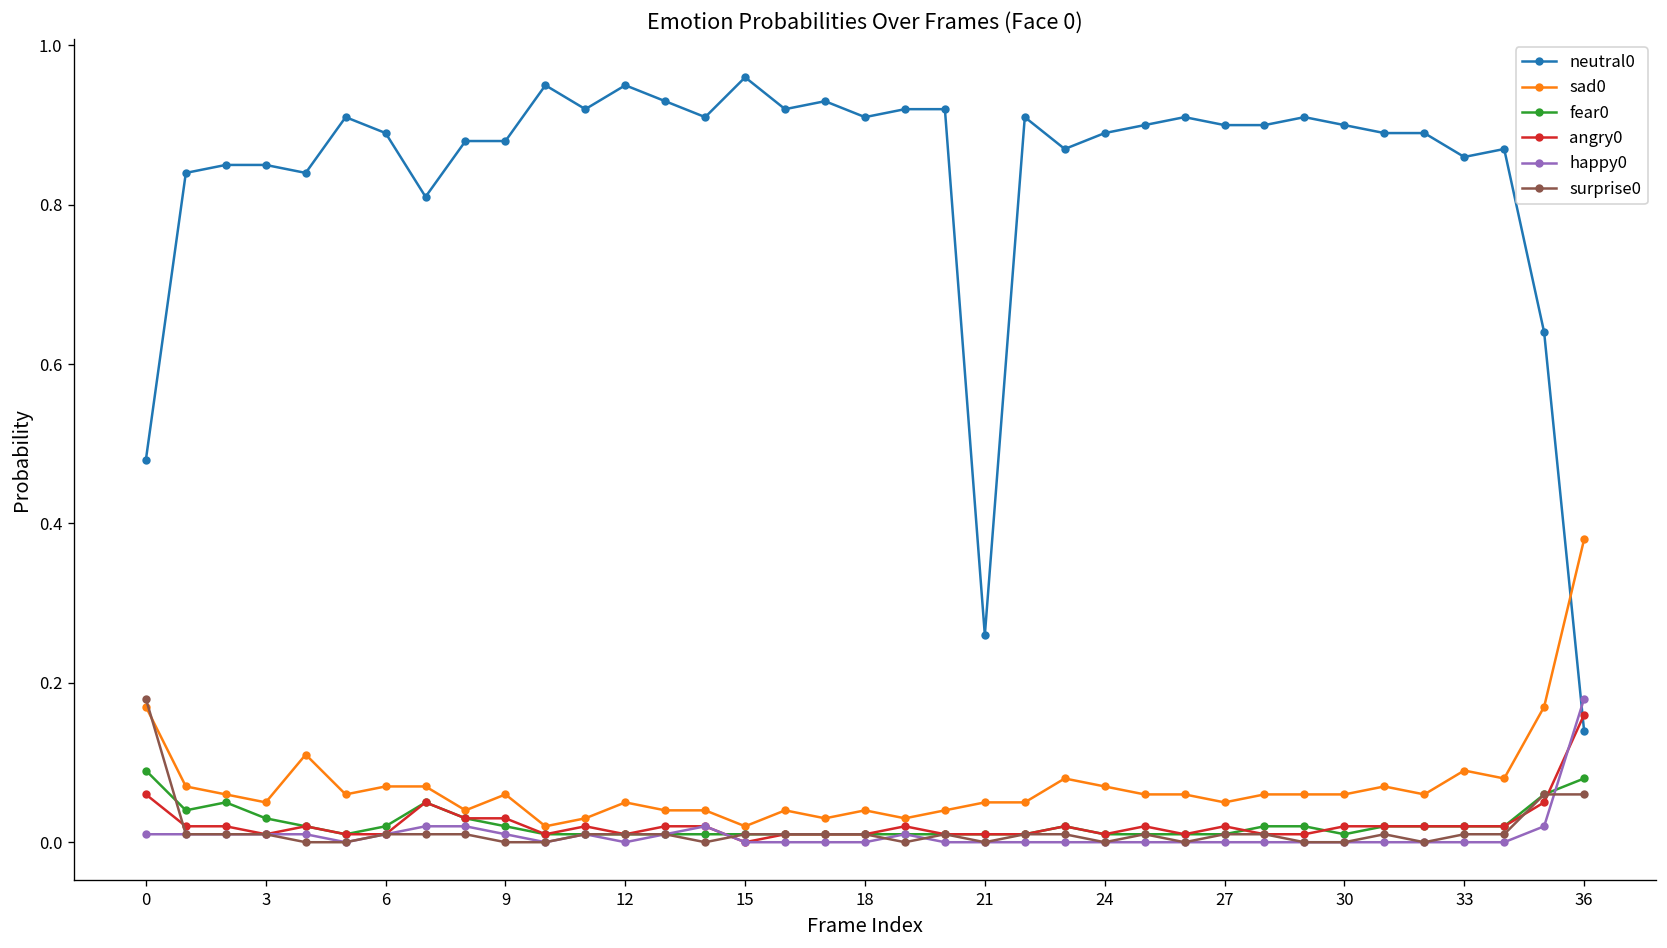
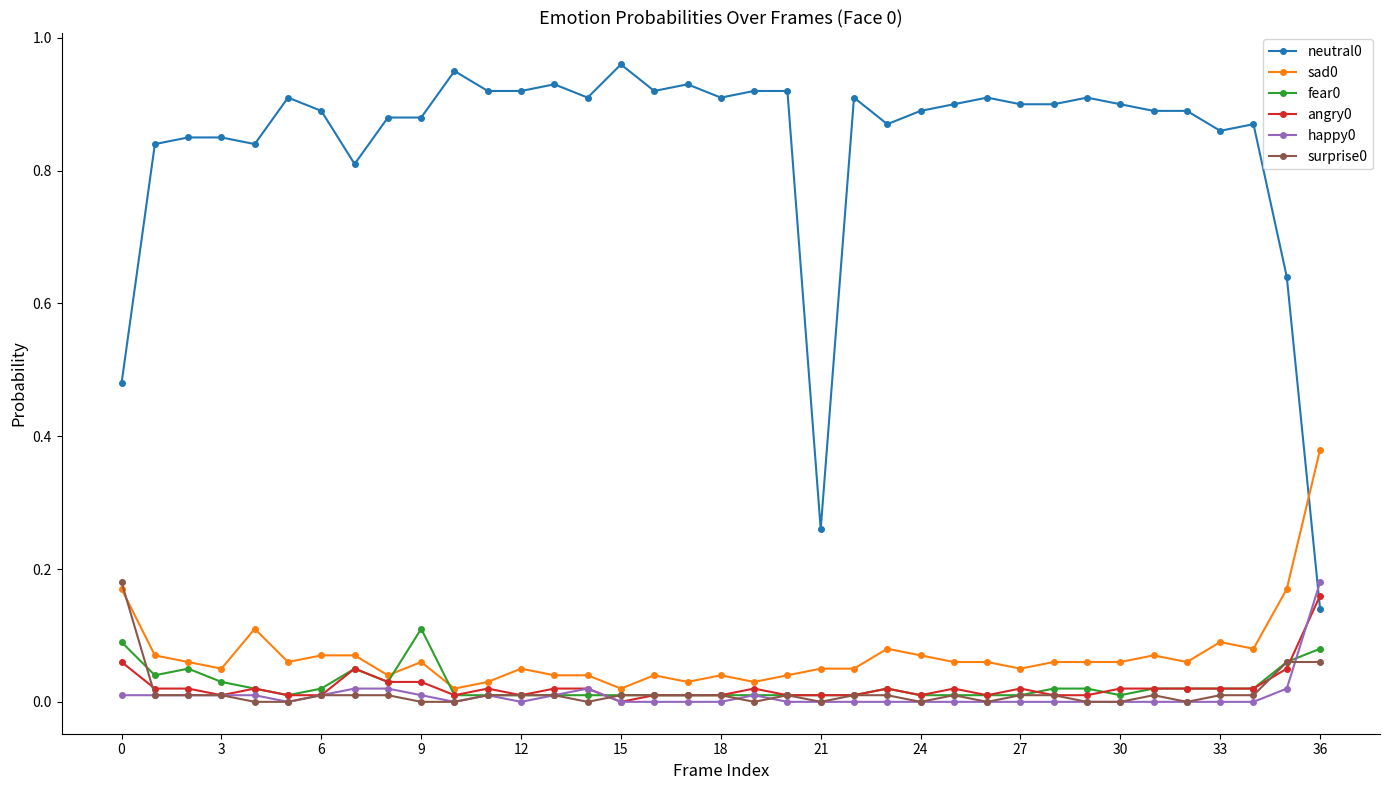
fear0, 9: 0.02 -> 0.11
neutral0, 12: 0.95 -> 0.92
